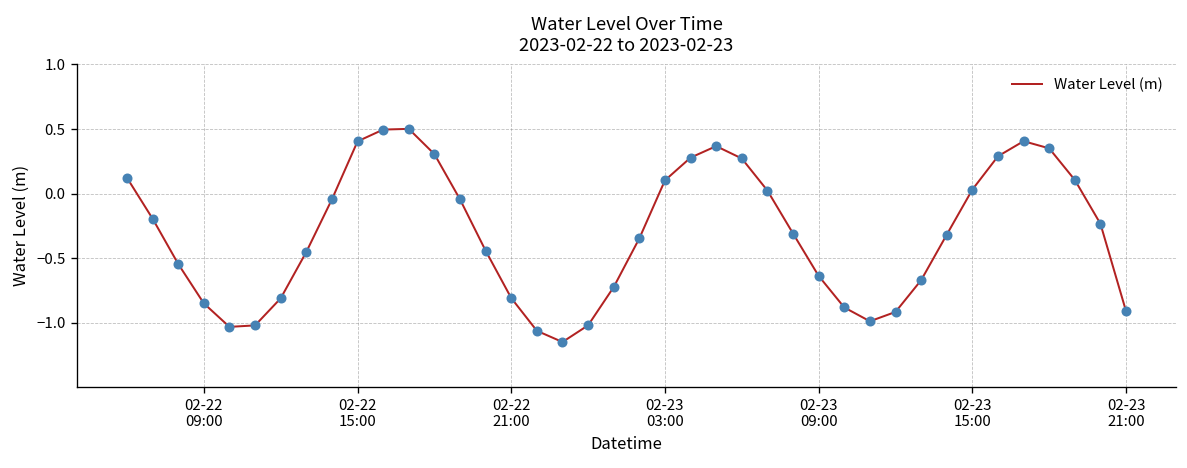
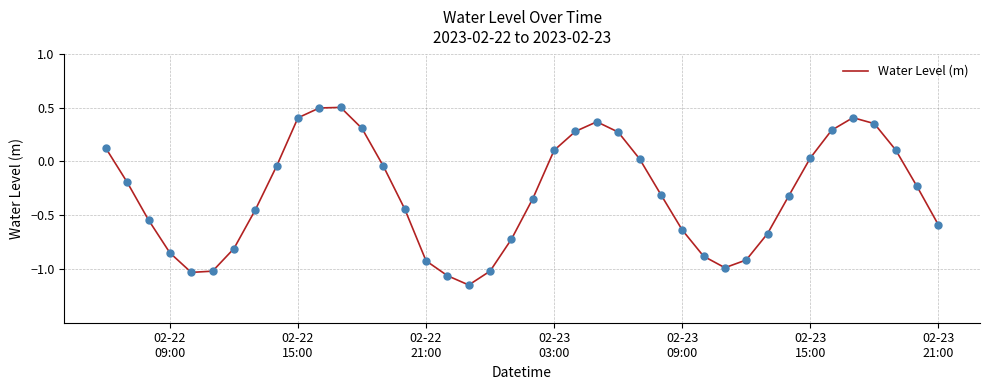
02-22 21:00: -0.81 -> -0.92
02-23 21:00: -0.91 -> -0.59
